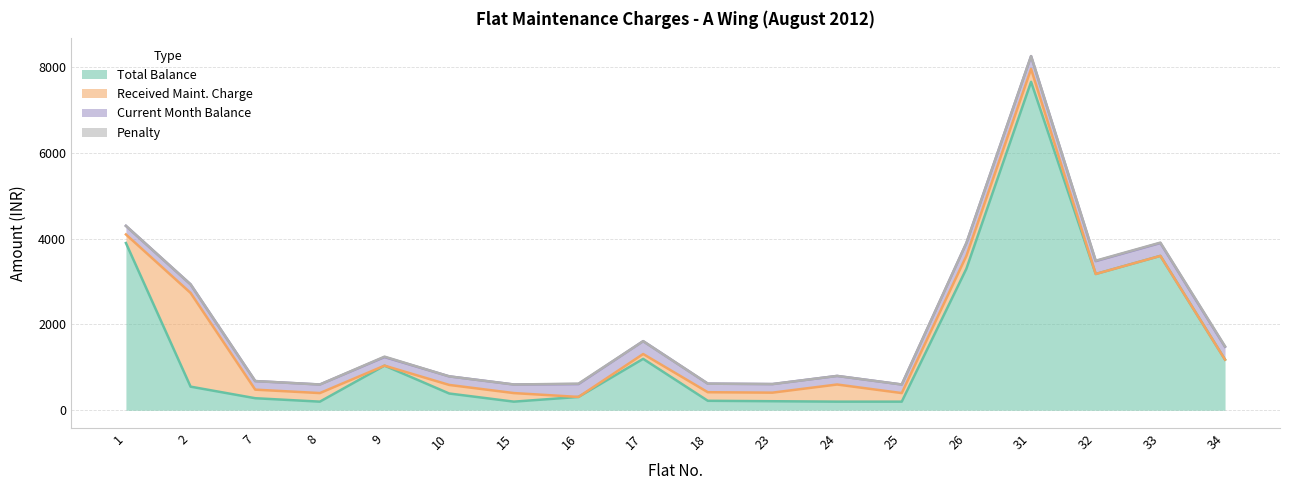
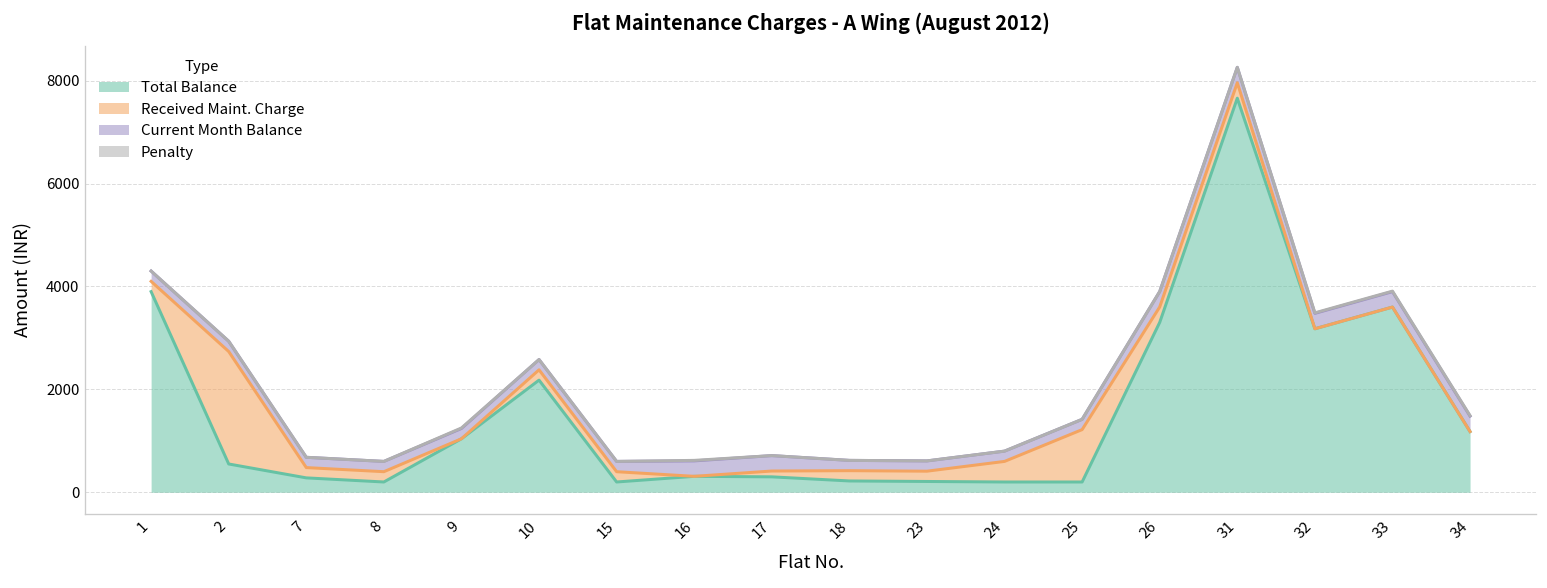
Total Balance, 10: 400 -> 2200
Total Balance, 17: 1200 -> 300
Received Maint. Charge, 25: 200 -> 1000
